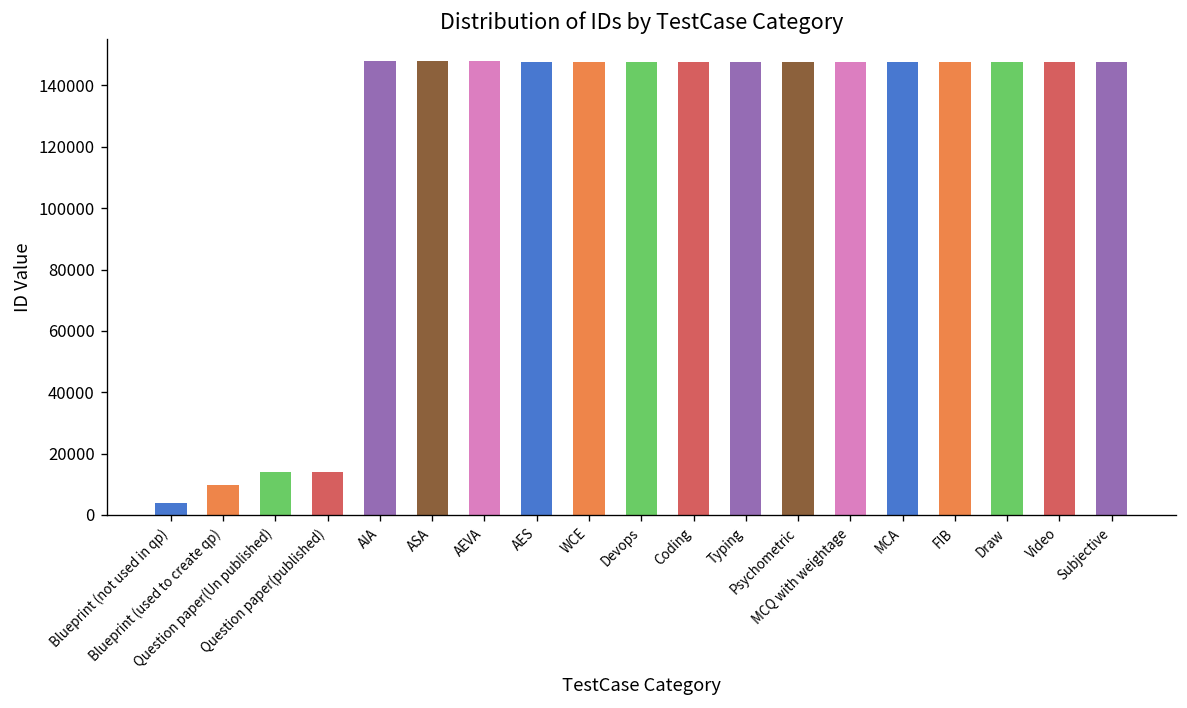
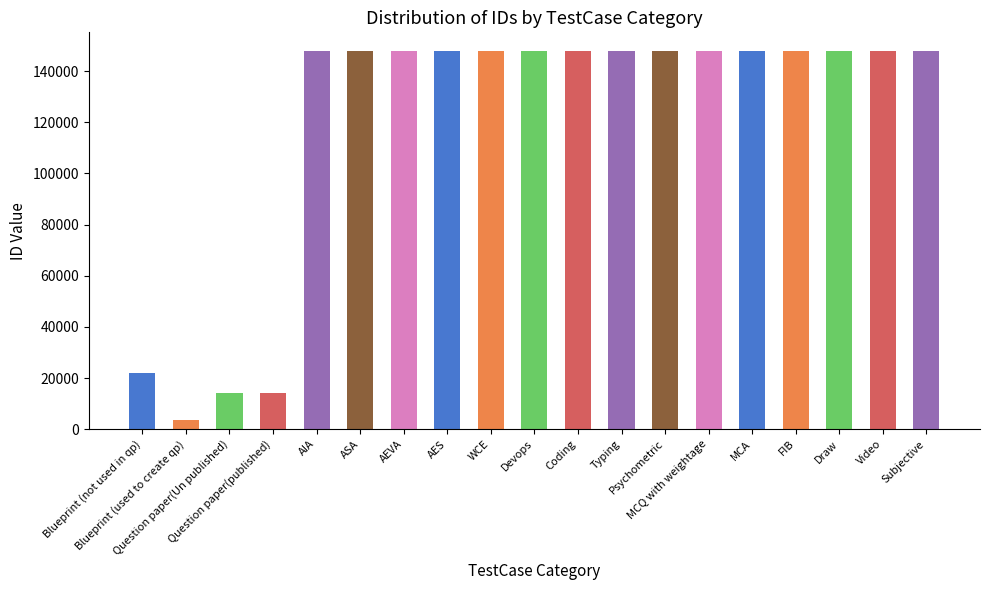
Blueprint (not used in qp): 4000 -> 22000
Blueprint (used to create qp): 10000 -> 4000
